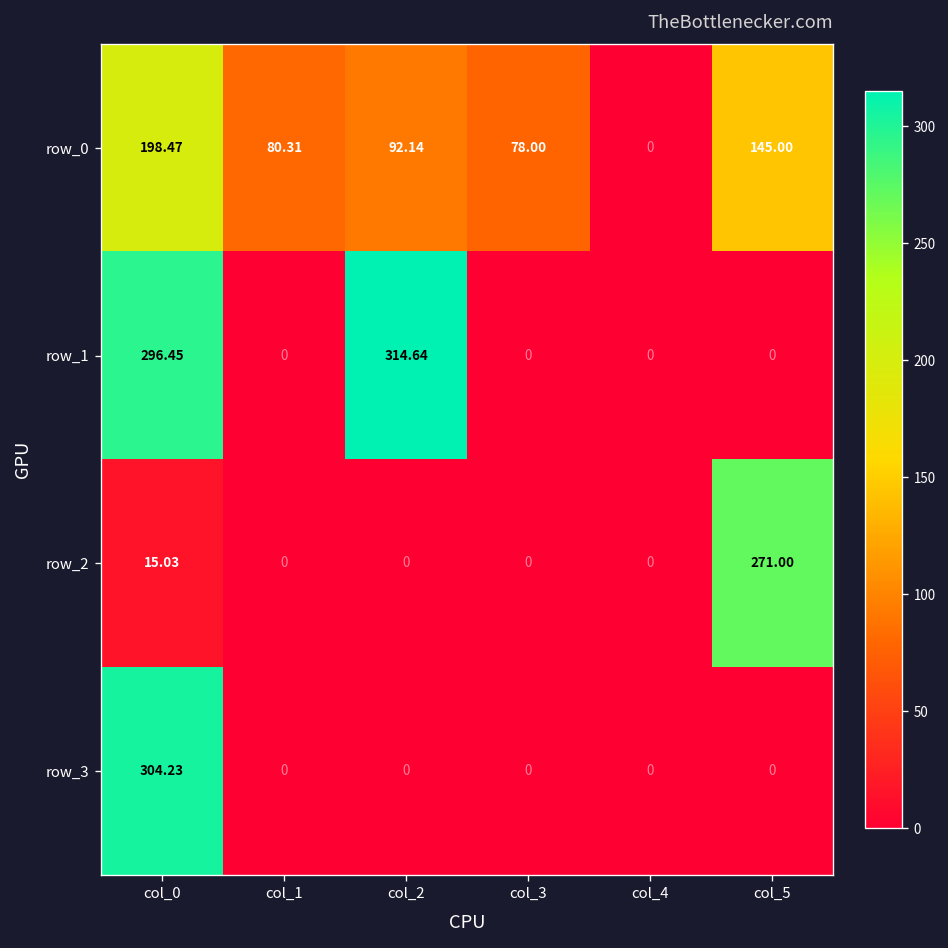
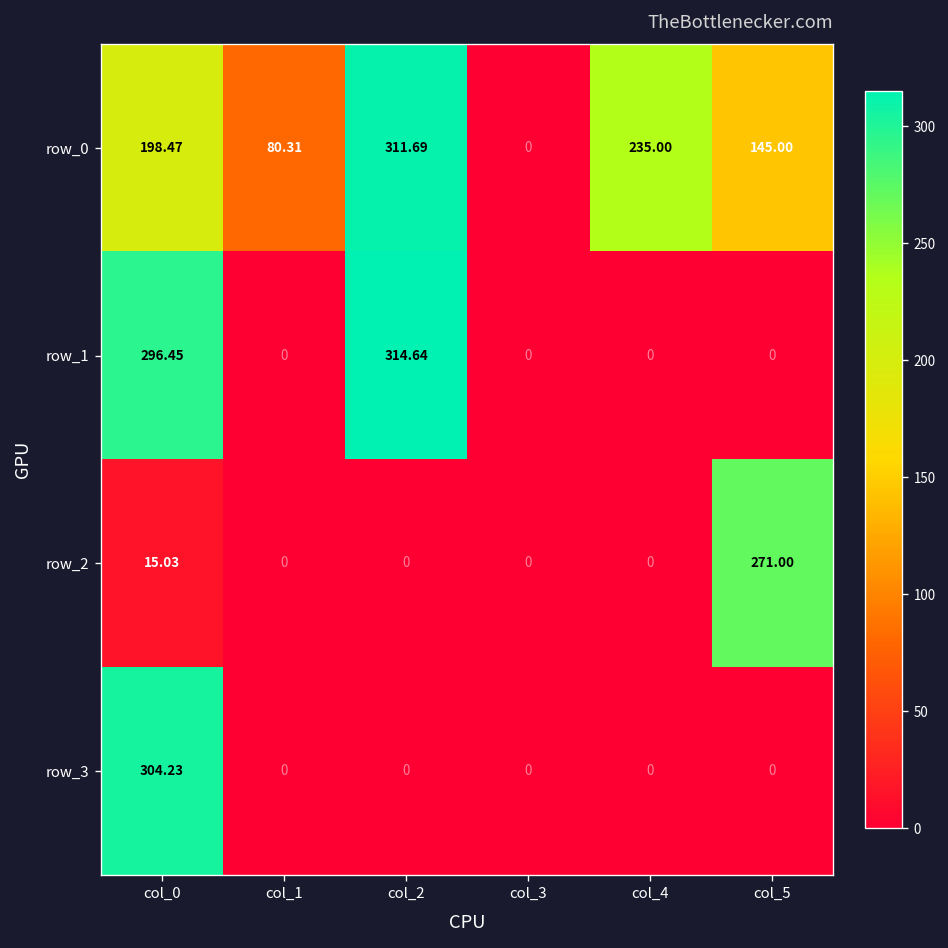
row_0, col_2: 92.14 -> 311.69
row_0, col_3: 78.00 -> 0
row_0, col_4: 0 -> 235.00
